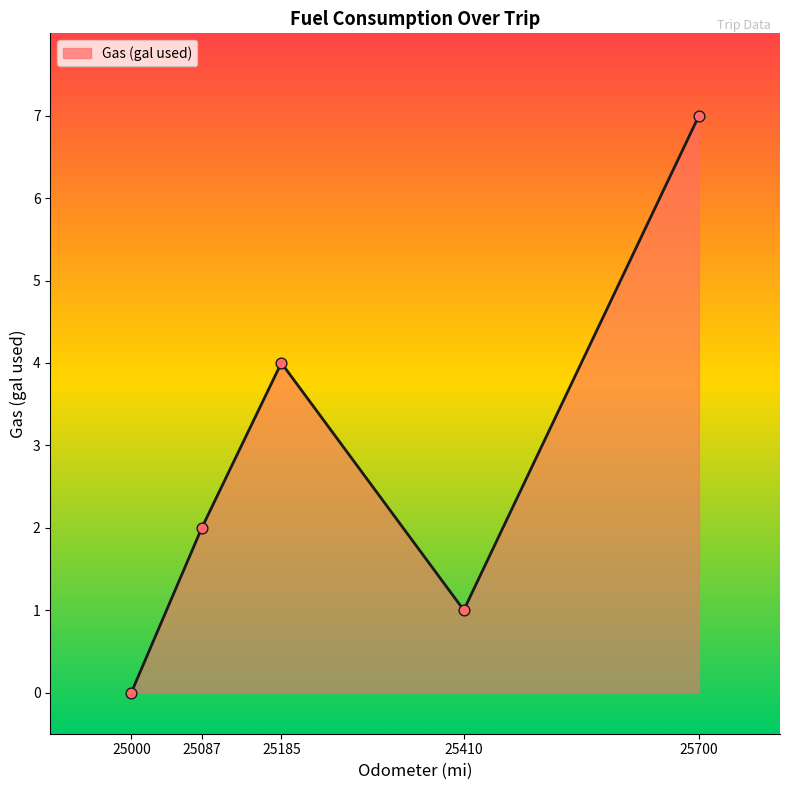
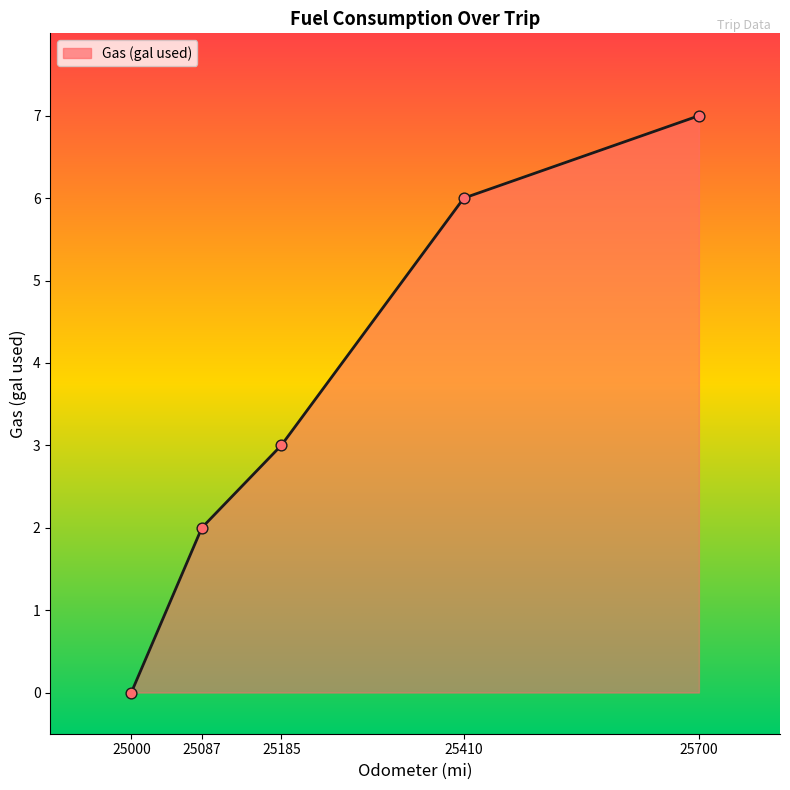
25185: 4 -> 3
25410: 1 -> 6
